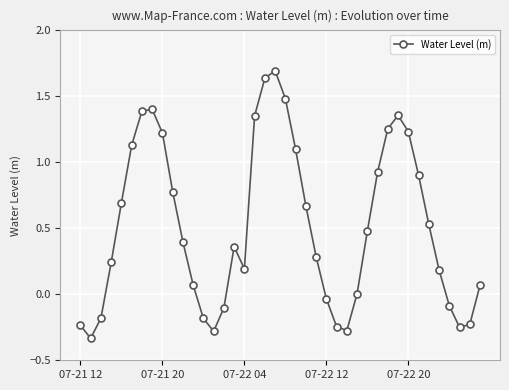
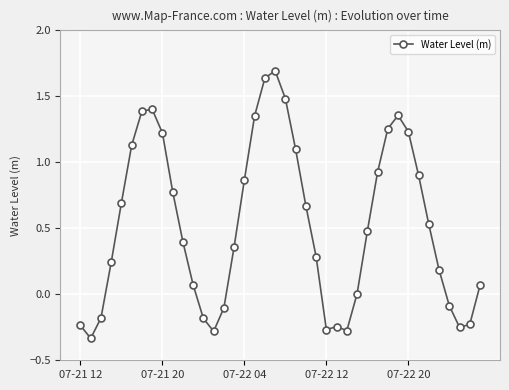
07-22 04: 0.19 -> 0.87
07-22 12: -0.03 -> -0.27
